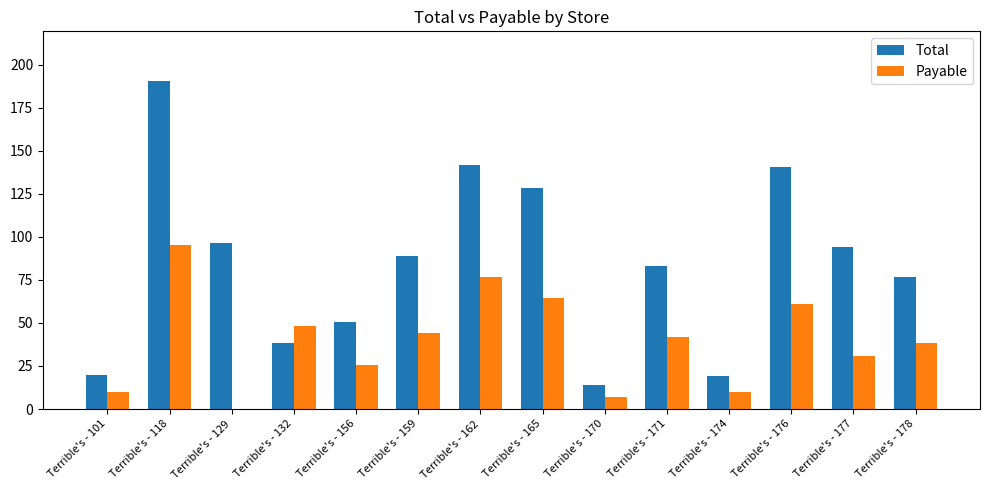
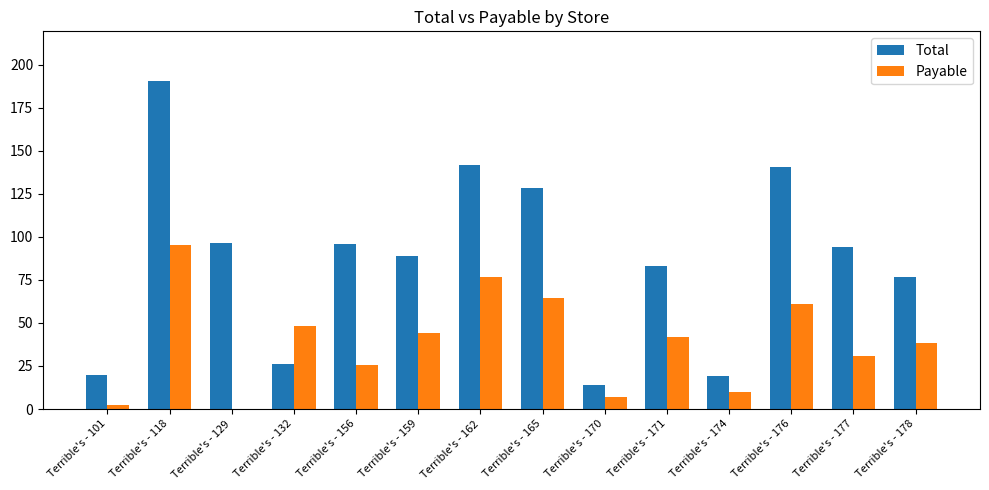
Payable, Terrible's - 101: 10 -> 2
Total, Terrible's - 132: 39 -> 26
Total, Terrible's - 156: 51 -> 96
